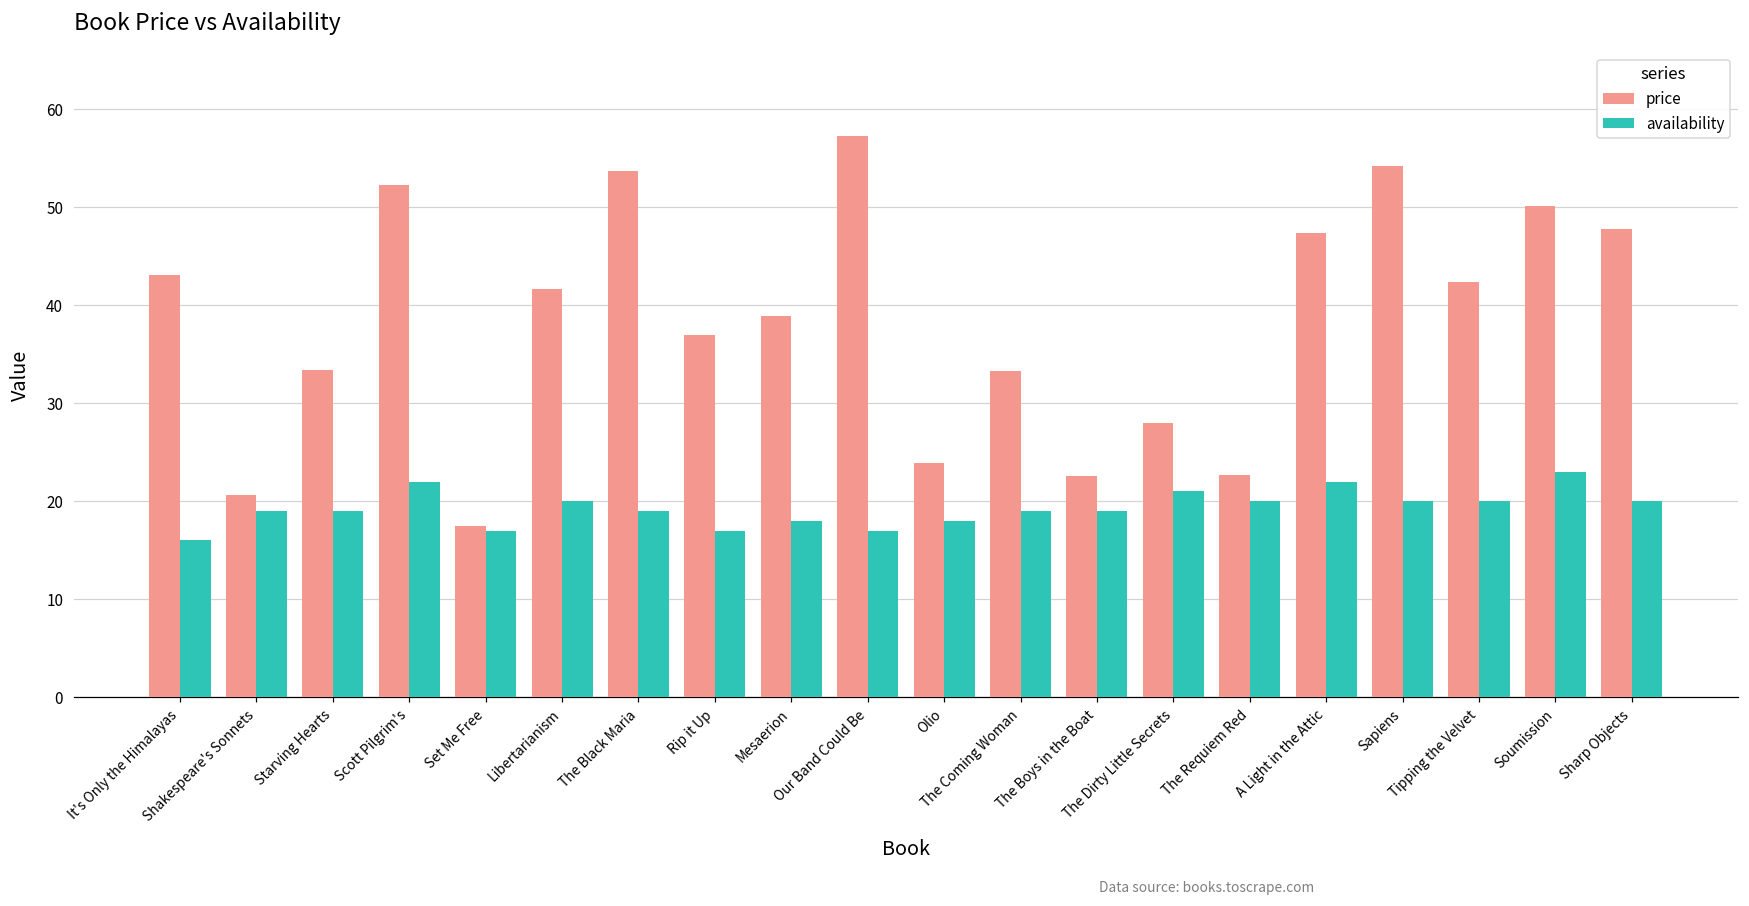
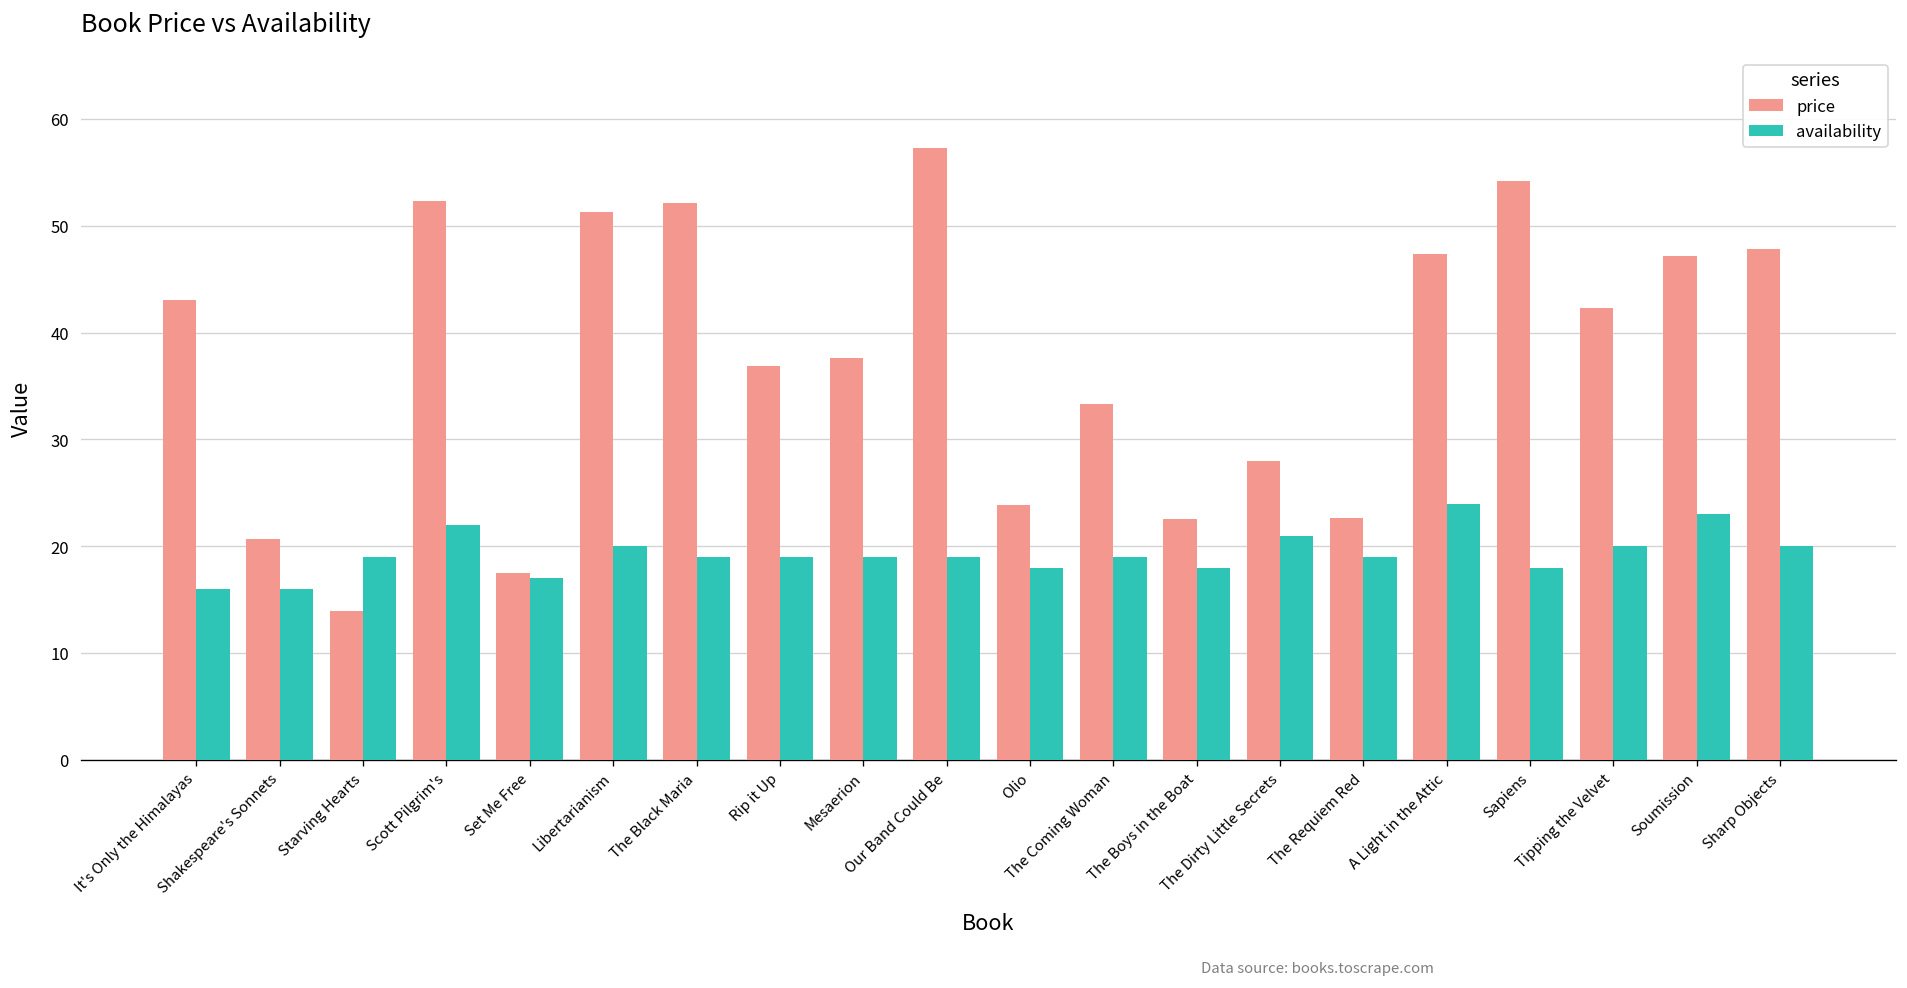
availability, Shakespeare's Sonnets: 19 -> 16
price, Starving Hearts: 33 -> 14
price, Libertarianism: 42 -> 51
price, The Black Maria: 54 -> 52
availability, Rip it Up: 17 -> 19
price, Mesaerion: 39 -> 38
availability, Mesaerion: 18 -> 19
availability, Our Band Could Be: 17 -> 19
availability, The Boys in the Boat: 19 -> 18
availability, The Requiem Red: 20 -> 19
availability, A Light in the Attic: 22 -> 24
availability, Sapiens: 20 -> 18
price, Soumission: 50 -> 47
